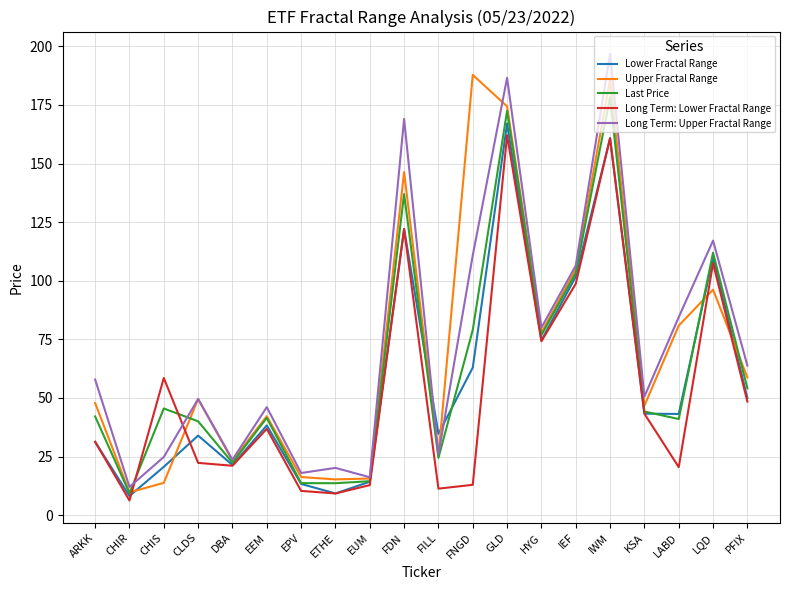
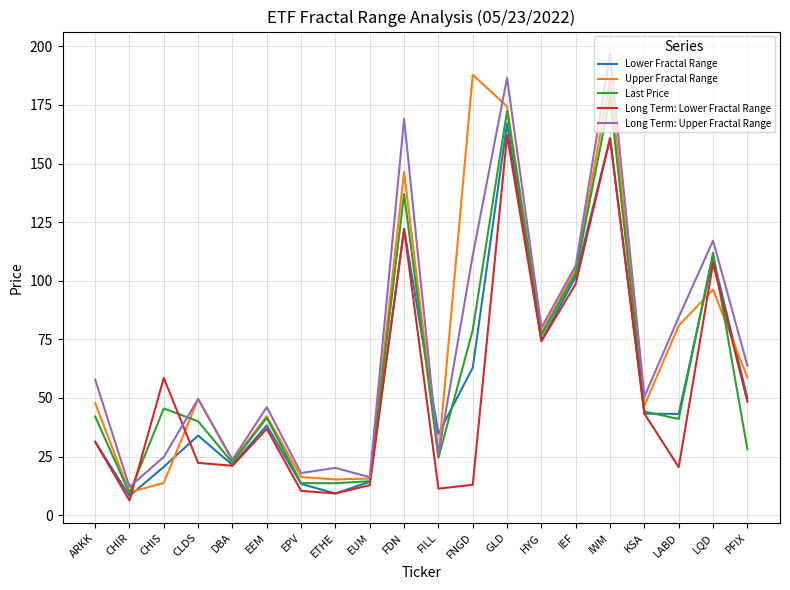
Last Price, PFIX: 54 -> 28
